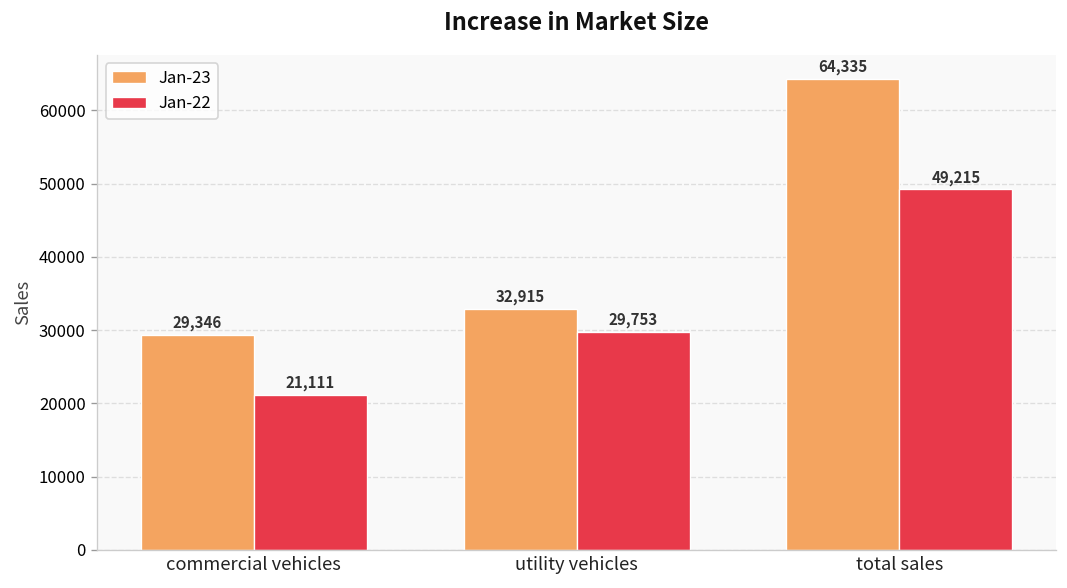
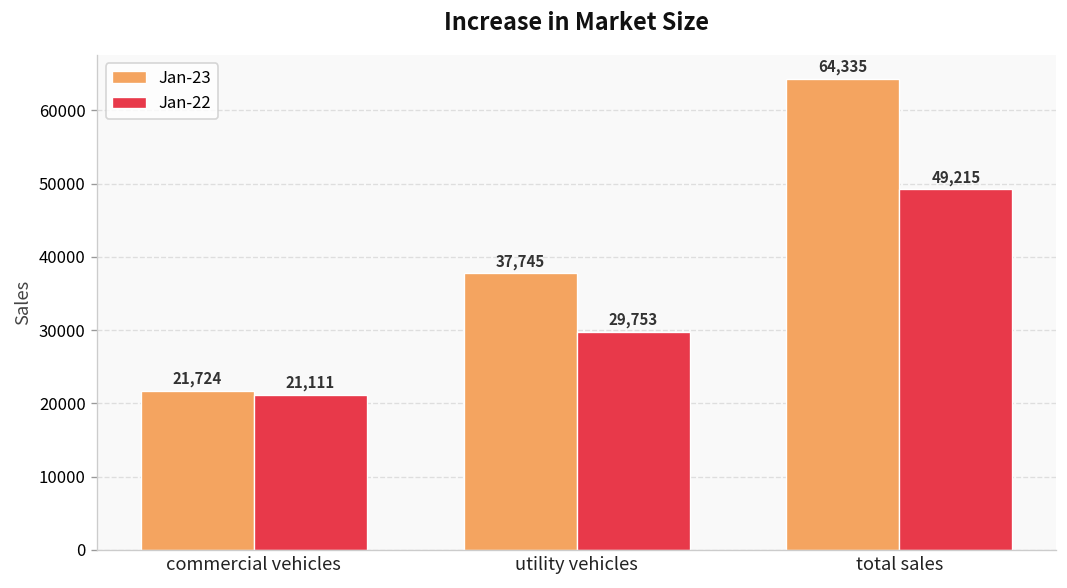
Jan-23, commercial vehicles: 29,346 -> 21,724
Jan-23, utility vehicles: 32,915 -> 37,745
